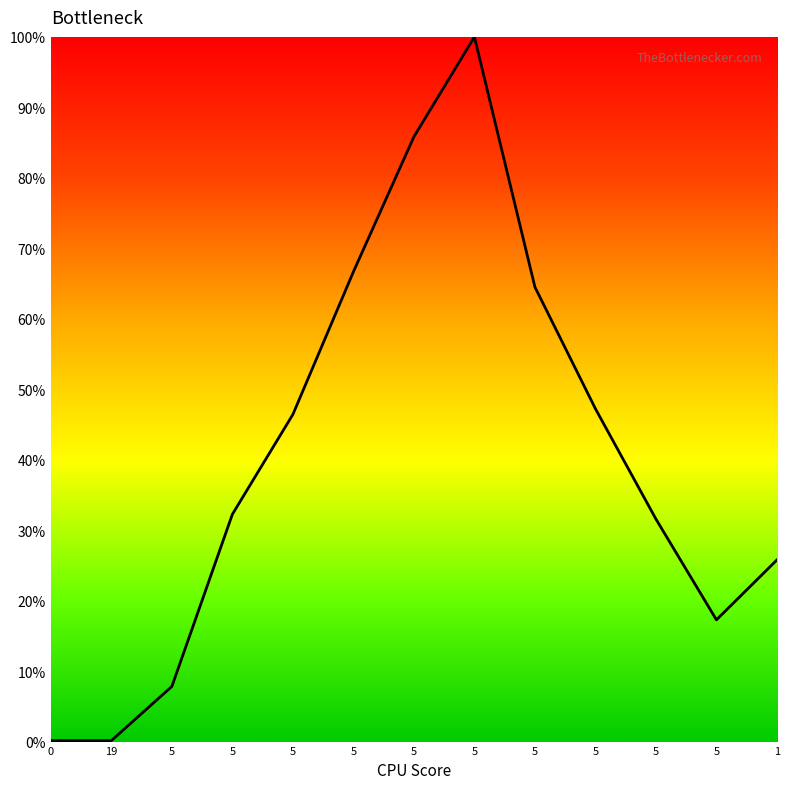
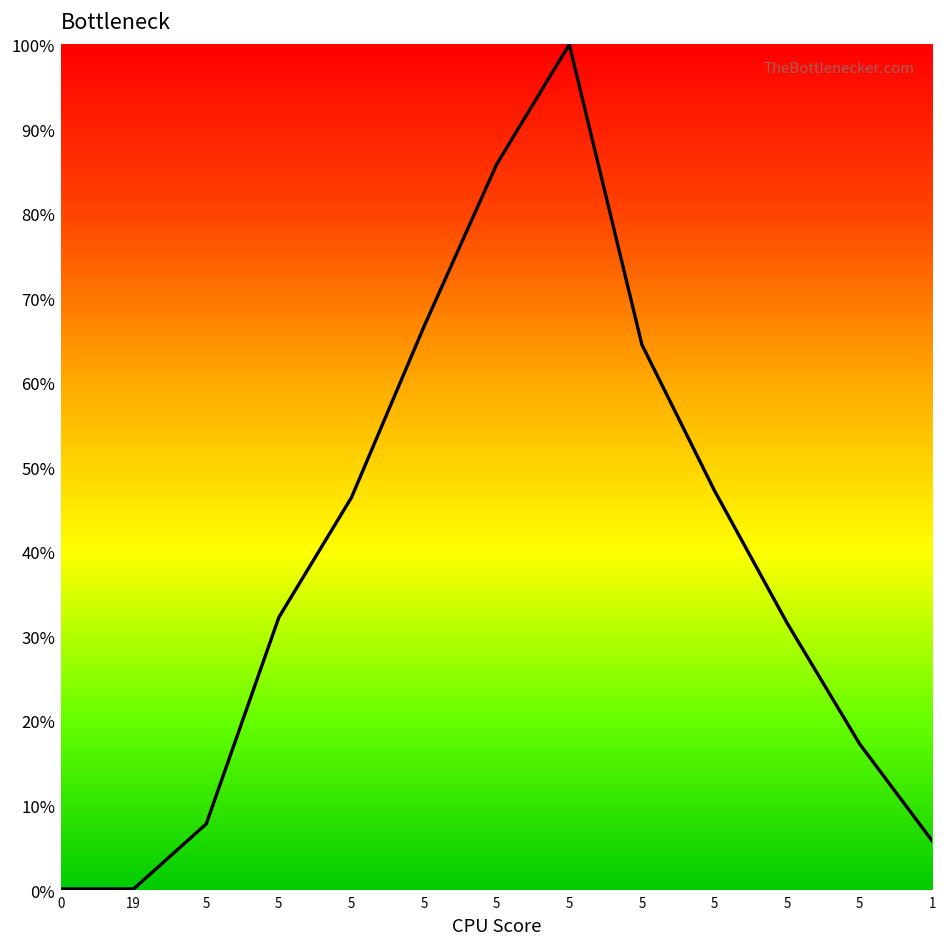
1: 26% -> 6%
